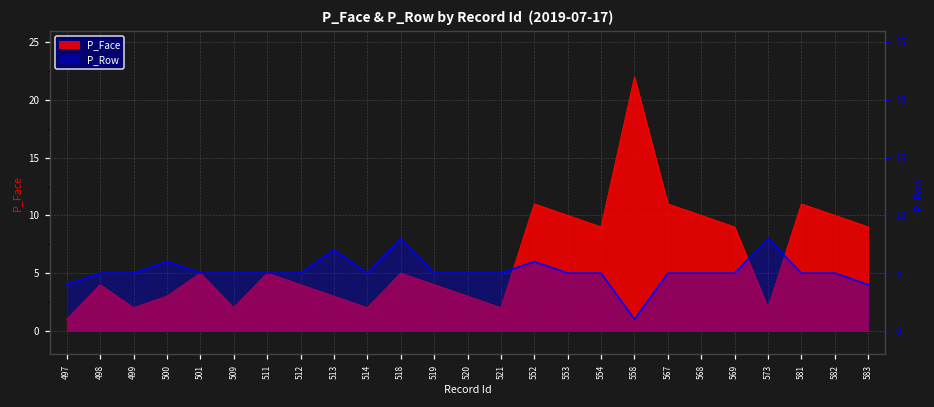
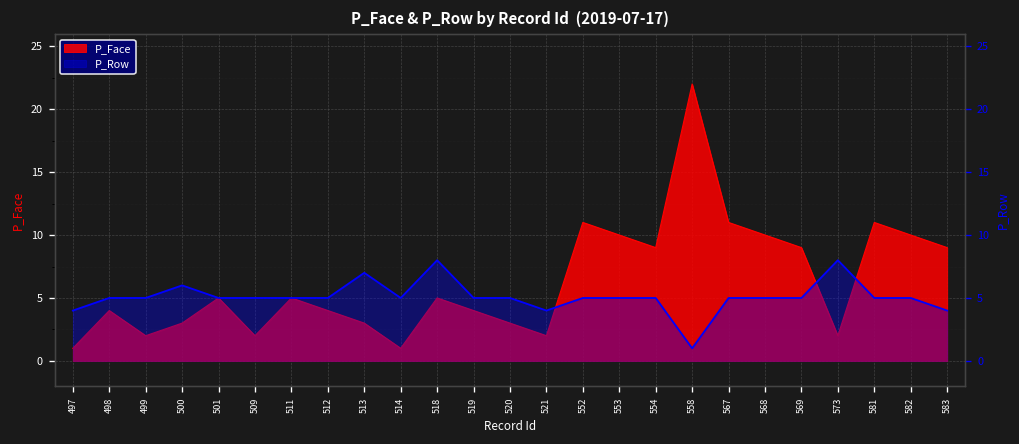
P_Face, 514: 2 -> 1
P_Row, 521: 5 -> 4
P_Row, 552: 6 -> 5
